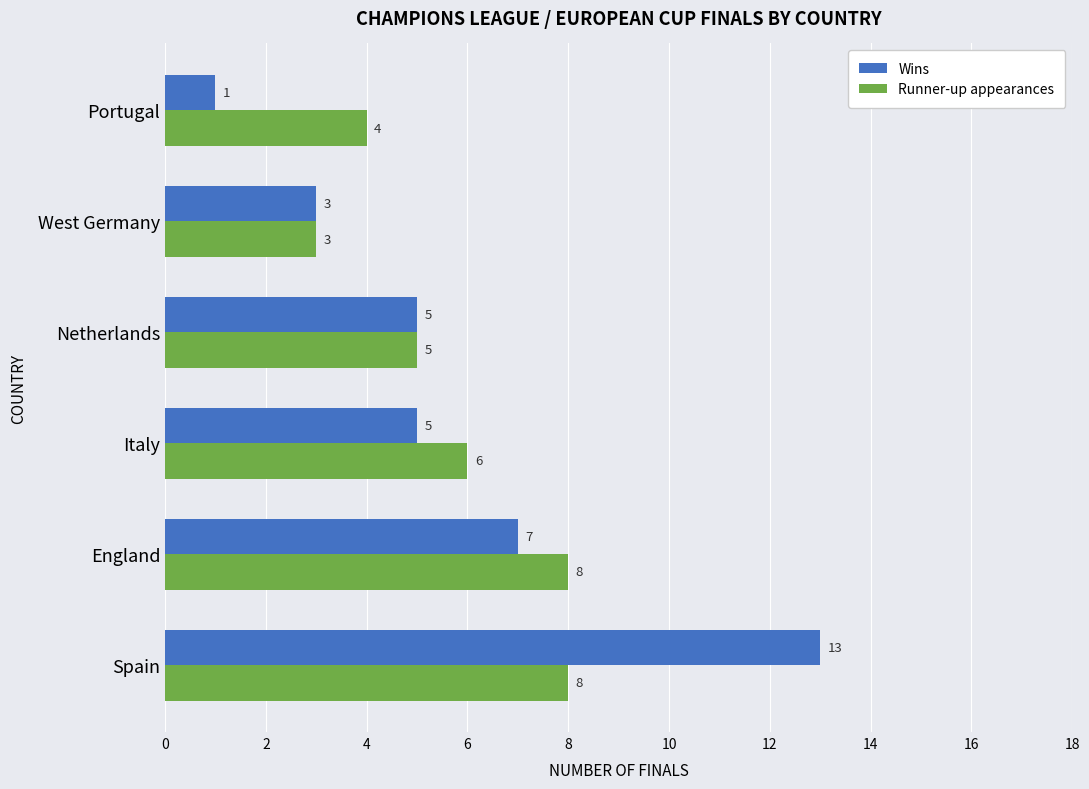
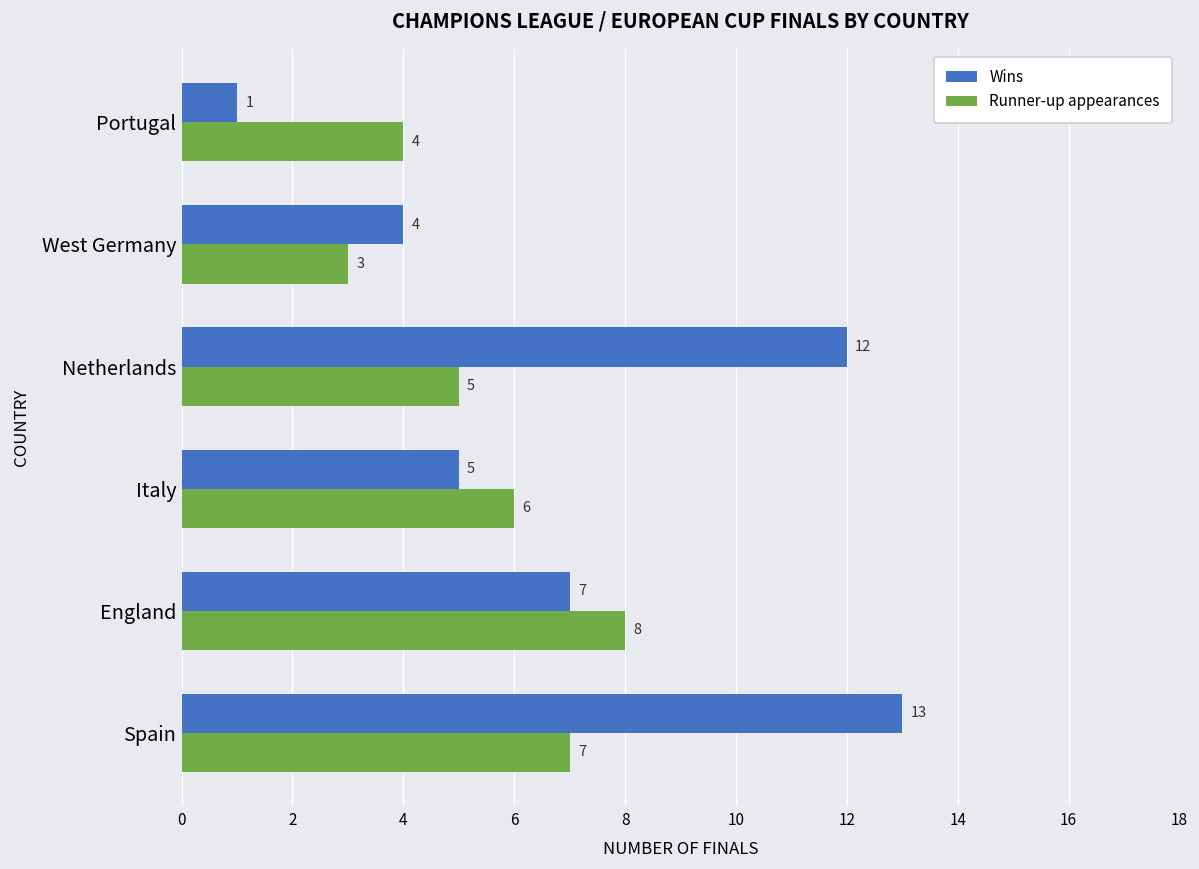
Wins, West Germany: 3 -> 4
Wins, Netherlands: 5 -> 12
Runner-up appearances, Spain: 8 -> 7
